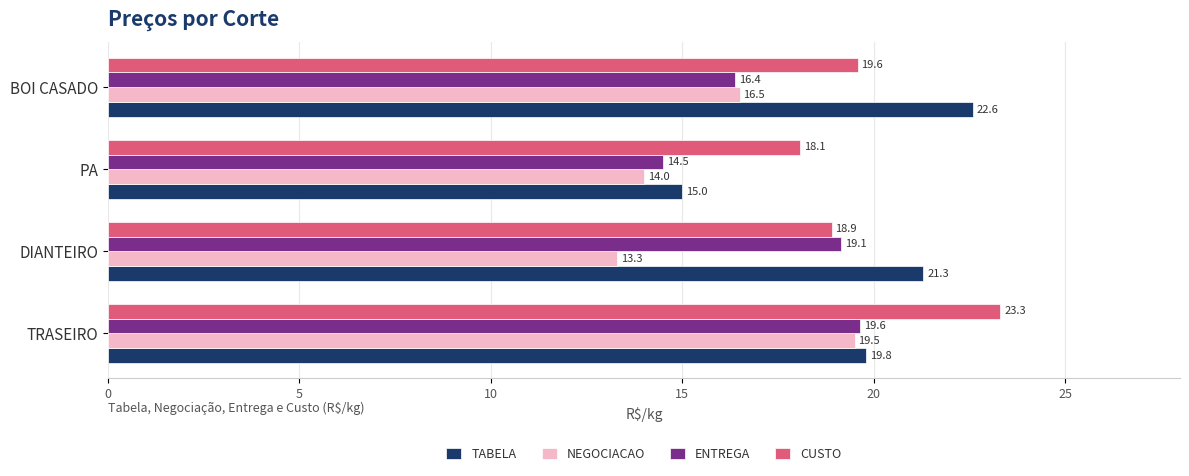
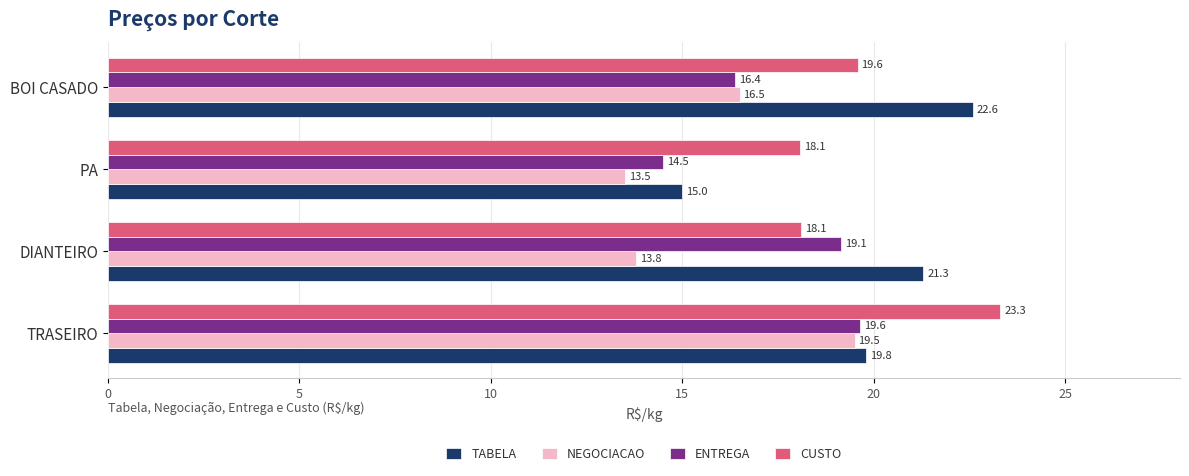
NEGOCIACAO, PA: 14.0 -> 13.5
CUSTO, DIANTEIRO: 18.9 -> 18.1
NEGOCIACAO, DIANTEIRO: 13.3 -> 13.8
